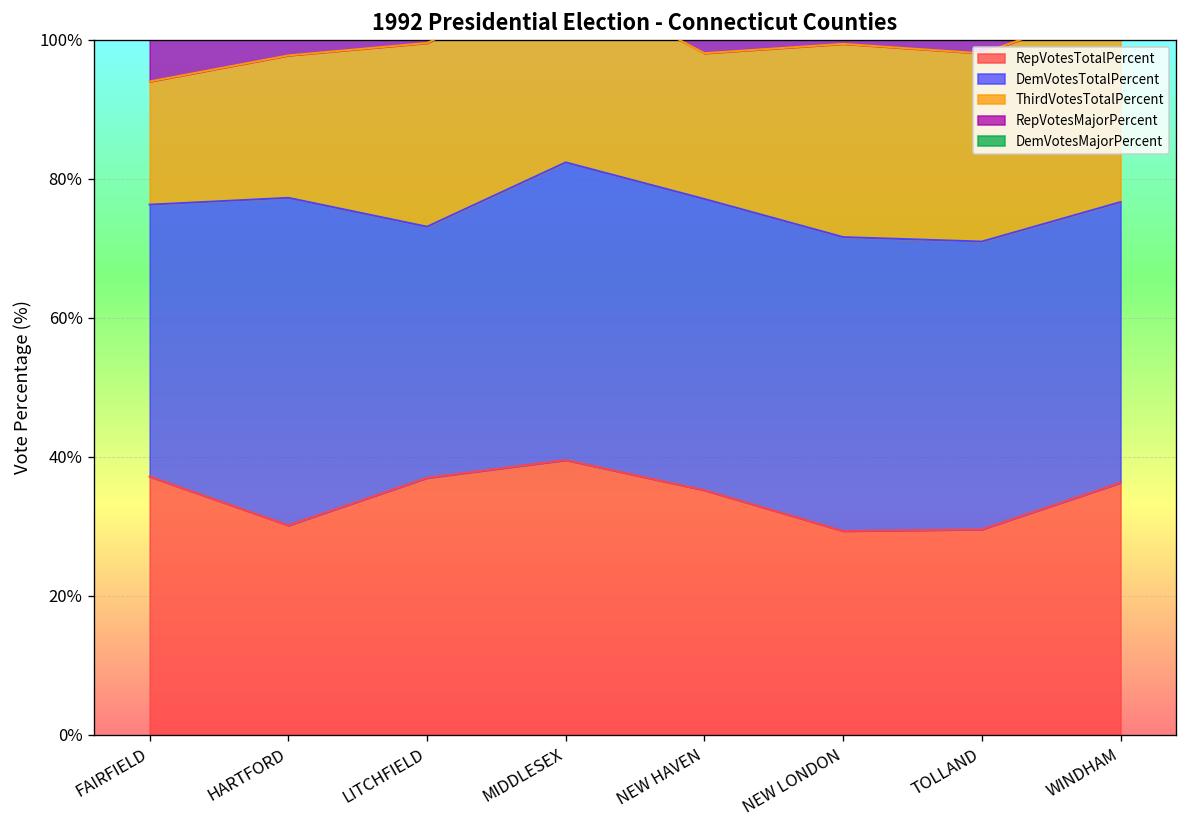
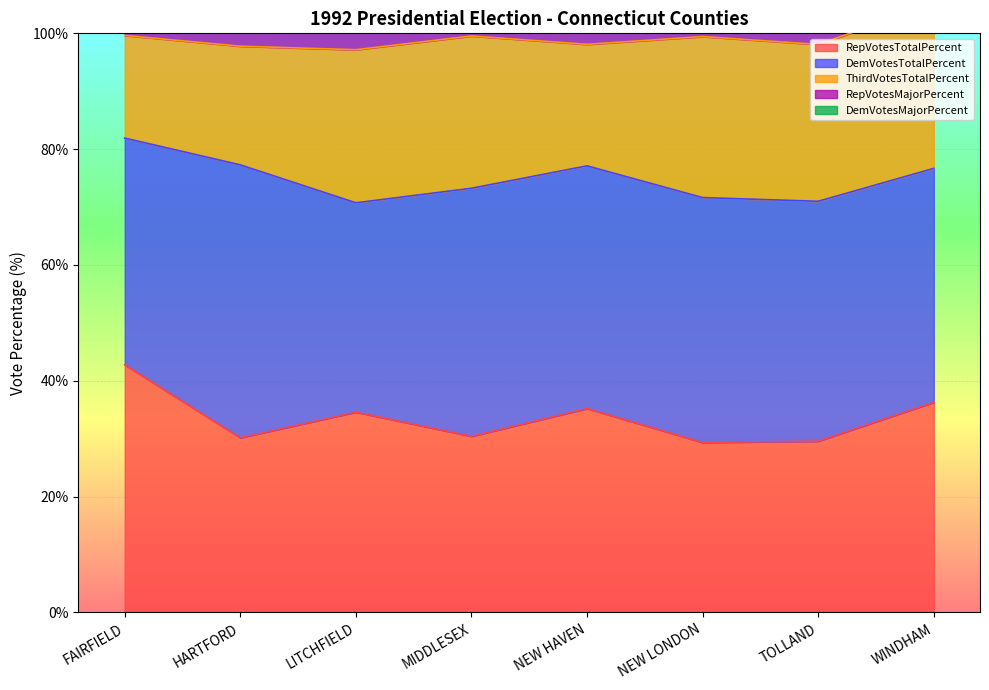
RepVotesTotalPercent, FAIRFIELD: 37% -> 43%
RepVotesTotalPercent, LITCHFIELD: 37% -> 35%
RepVotesTotalPercent, MIDDLESEX: 40% -> 30%
